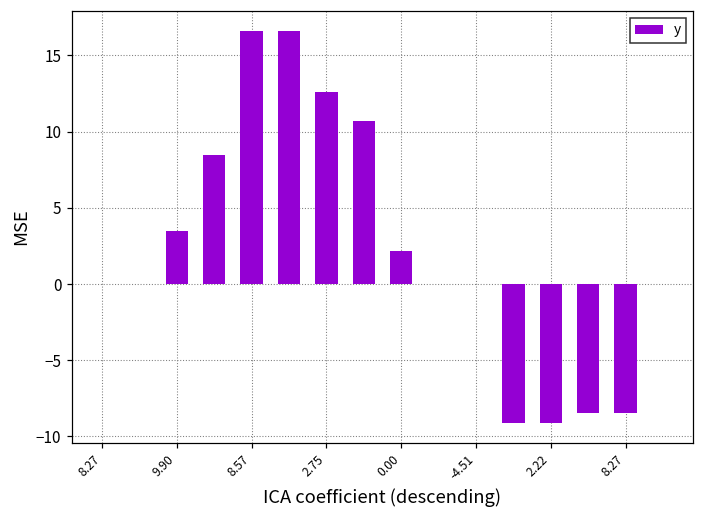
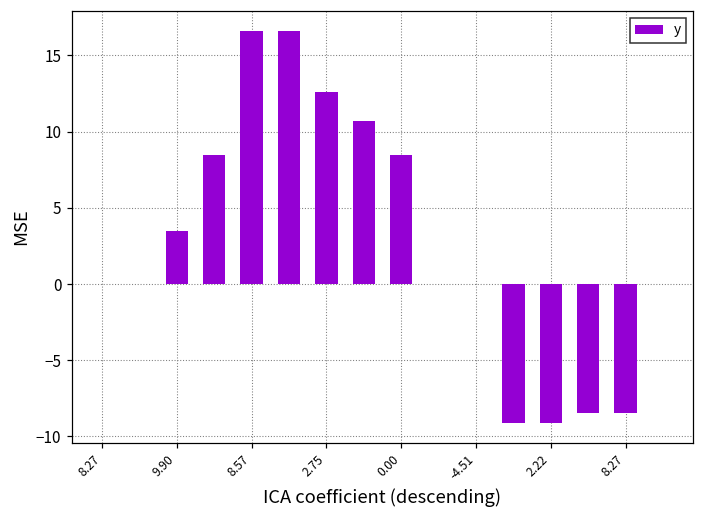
0.00: 2.2 -> 8.5
